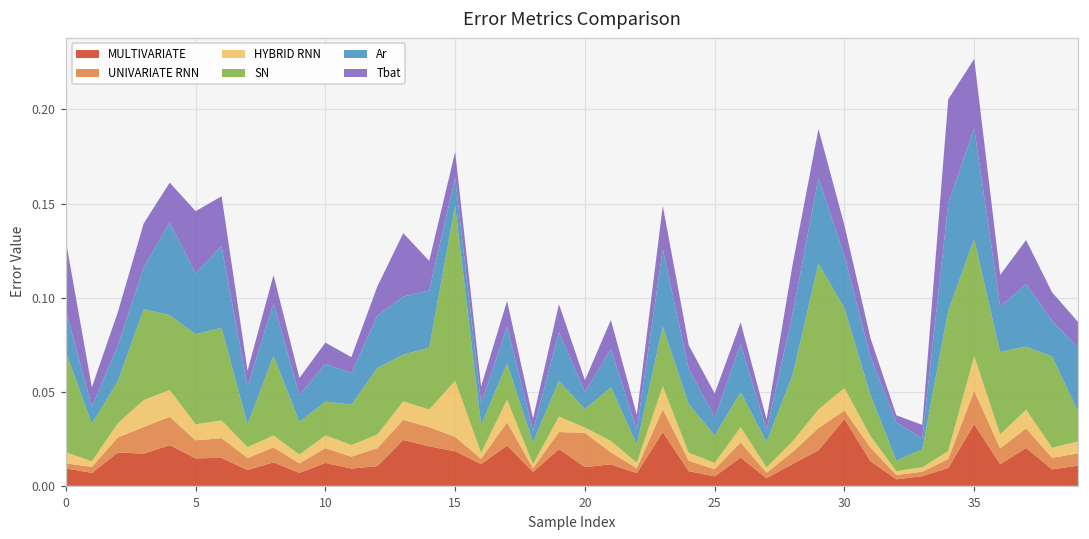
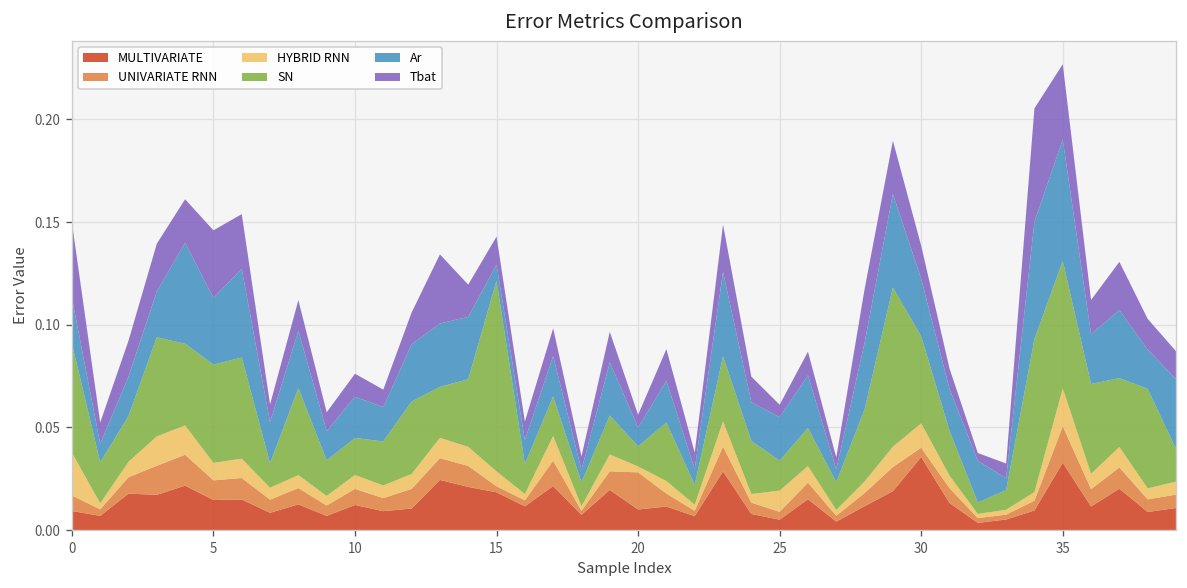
UNIVARIATE RNN, 0: 0.003 -> 0.008
HYBRID RNN, 0: 0.006 -> 0.021
UNIVARIATE RNN, 15: 0.008 -> 0.003
HYBRID RNN, 15: 0.030 -> 0.007
Ar, 15: 0.015 -> 0.008
HYBRID RNN, 25: 0.003 -> 0.010
Ar, 25: 0.010 -> 0.021
Tbat, 25: 0.013 -> 0.006
